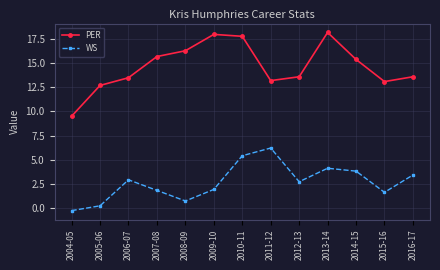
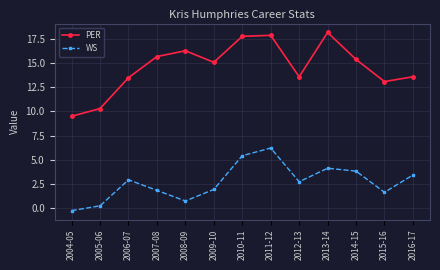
PER, 2005-06: 13 -> 10
PER, 2009-10: 18 -> 15
PER, 2011-12: 13 -> 18
